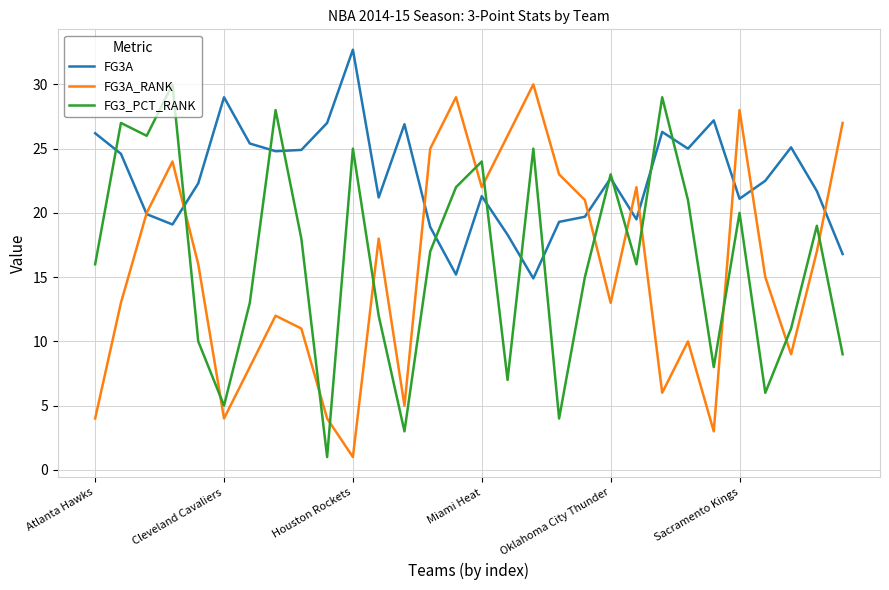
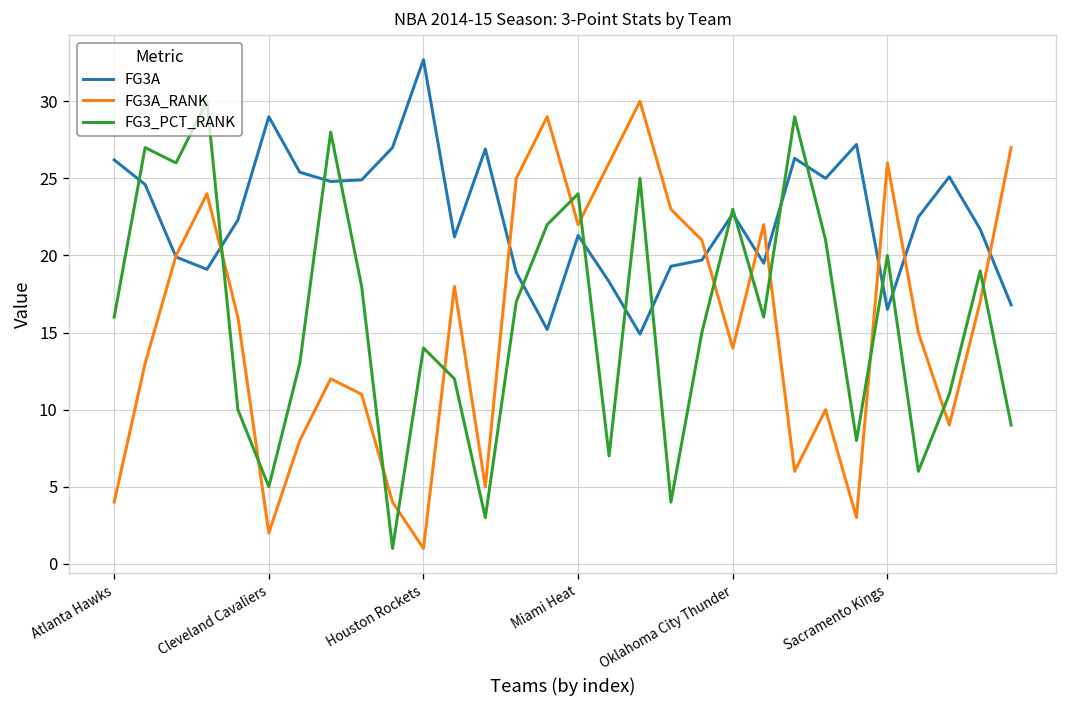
FG3A_RANK, Cleveland Cavaliers: 4 -> 2
FG3_PCT_RANK, Houston Rockets: 25 -> 14
FG3A_RANK, Oklahoma City Thunder: 13 -> 14
FG3A, Sacramento Kings: 21.1 -> 16.5
FG3A_RANK, Sacramento Kings: 28 -> 26
